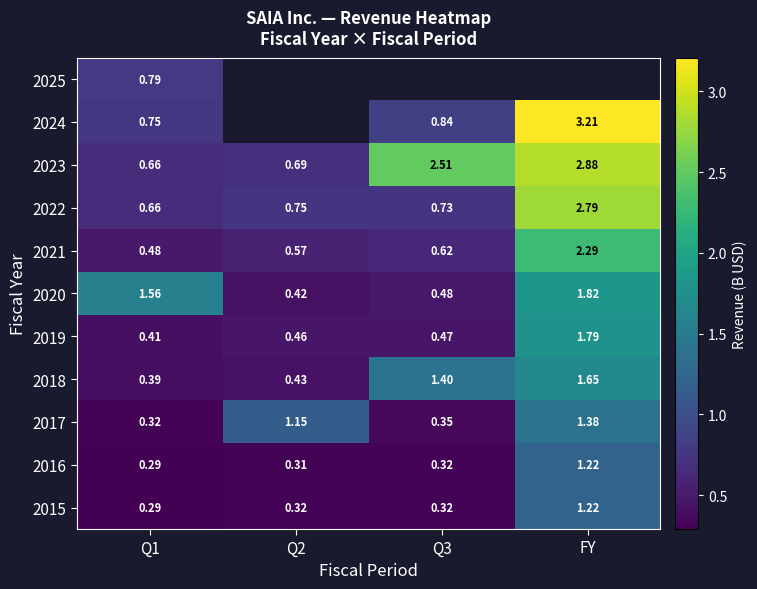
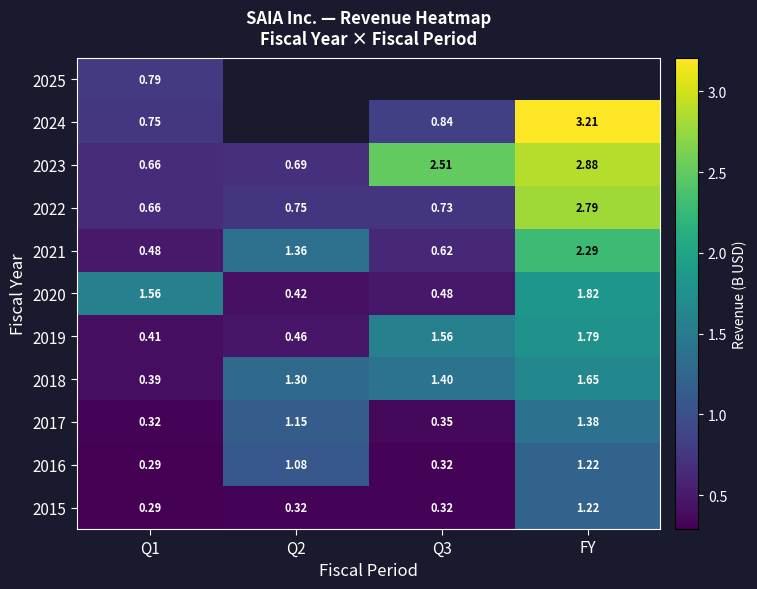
2021, Q2: 0.57 -> 1.36
2019, Q3: 0.47 -> 1.56
2018, Q2: 0.43 -> 1.30
2016, Q2: 0.31 -> 1.08
